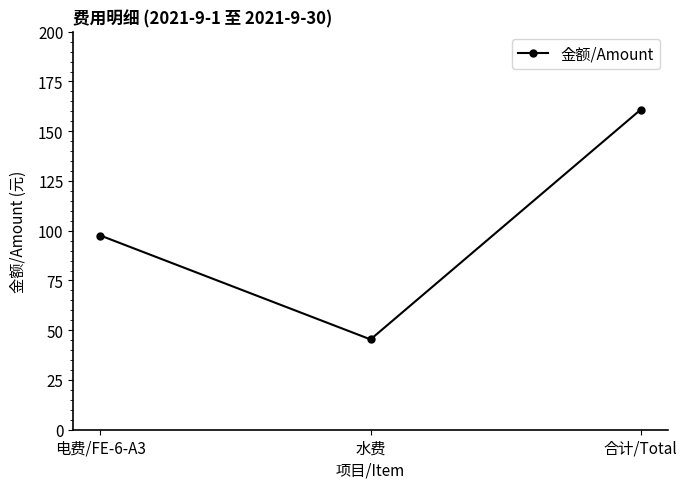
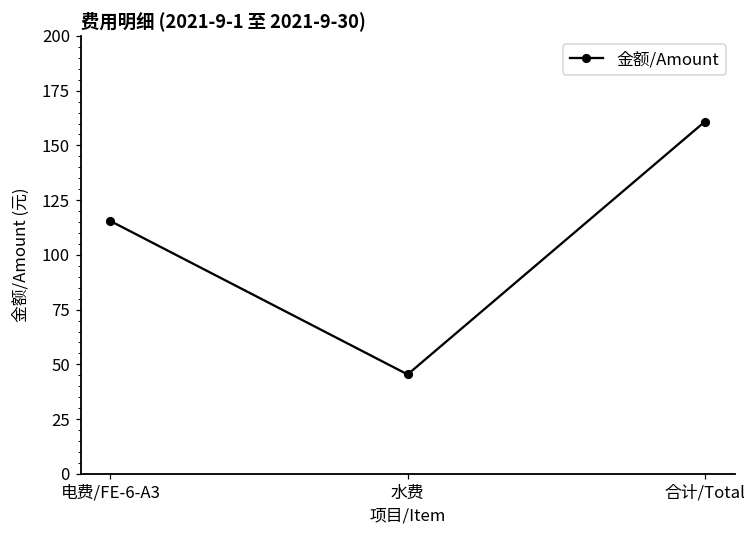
电费/FE-6-A3: 98 -> 115
